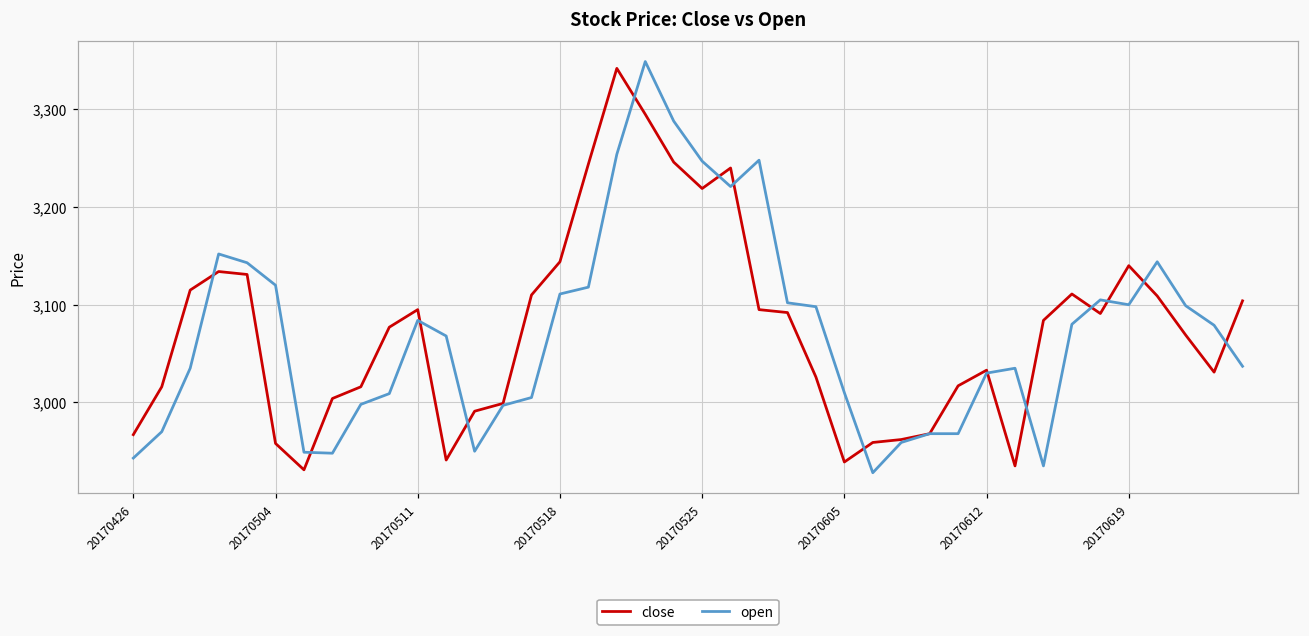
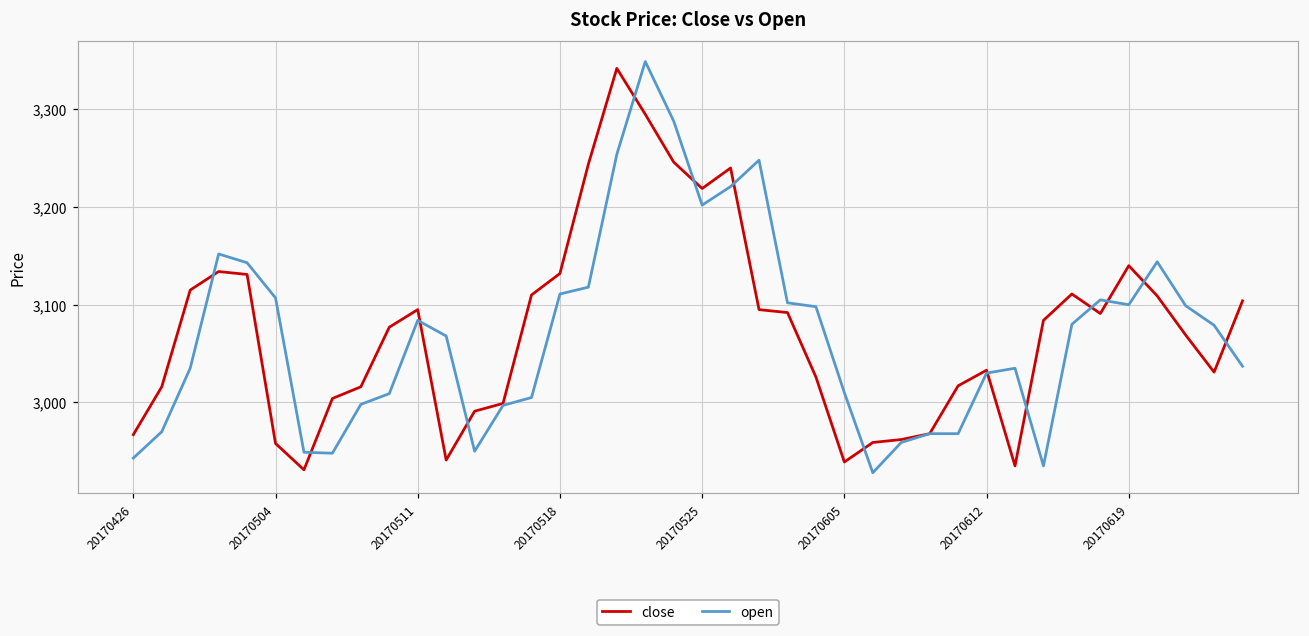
open, 20170504: 3,120 -> 3,110
close, 20170518: 3,140 -> 3,130
open, 20170525: 3,250 -> 3,200
